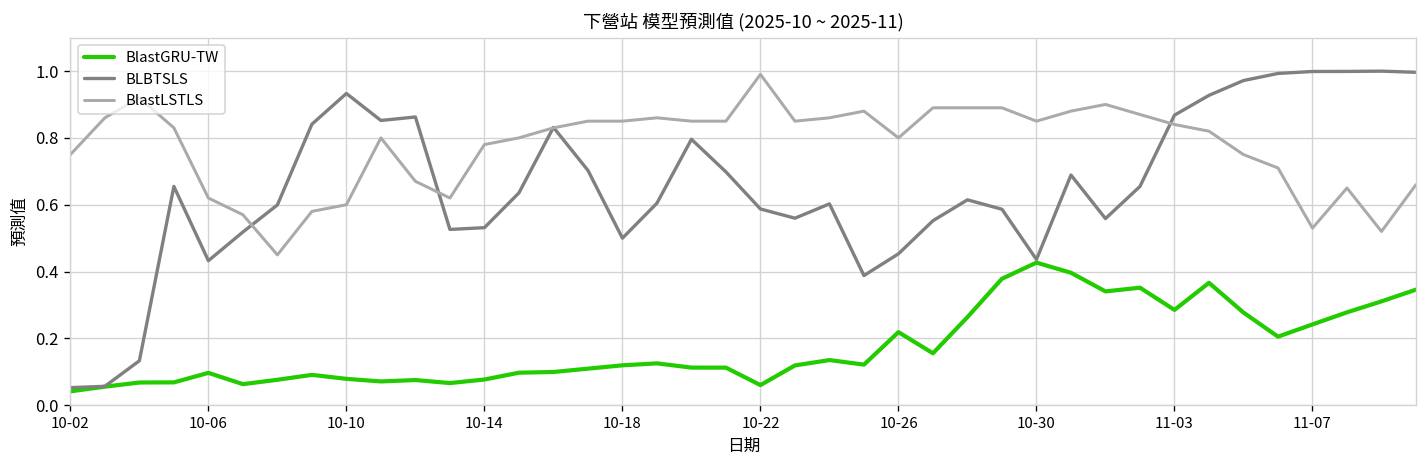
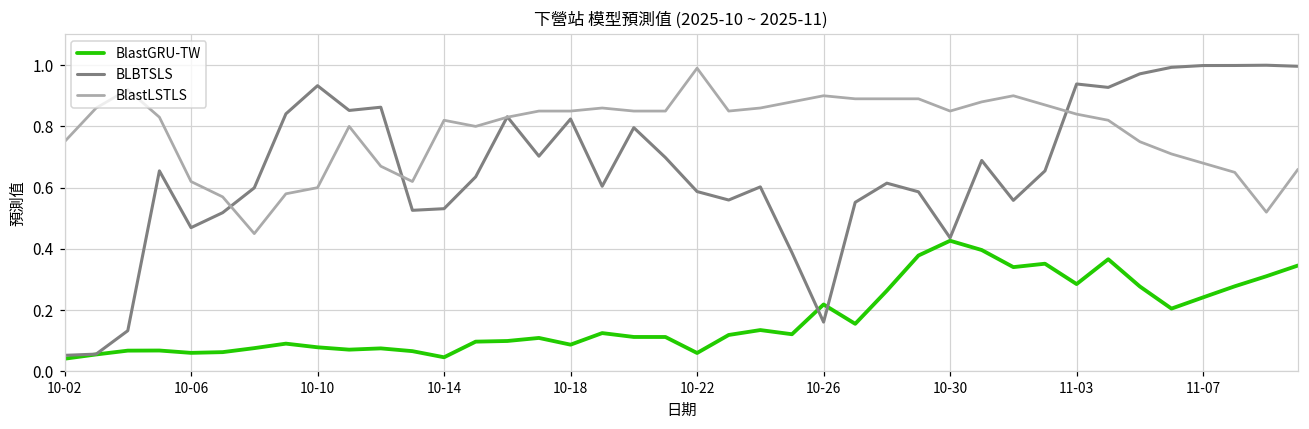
BlastGRU-TW, 10-06: 0.10 -> 0.06
BLBTSLS, 10-06: 0.43 -> 0.47
BlastGRU-TW, 10-14: 0.08 -> 0.05
BlastLSTLS, 10-14: 0.78 -> 0.82
BlastGRU-TW, 10-18: 0.12 -> 0.09
BLBTSLS, 10-18: 0.50 -> 0.82
BLBTSLS, 10-26: 0.45 -> 0.16
BlastLSTLS, 10-26: 0.8 -> 0.9
BLBTSLS, 11-03: 0.87 -> 0.94
BlastLSTLS, 11-07: 0.53 -> 0.68
